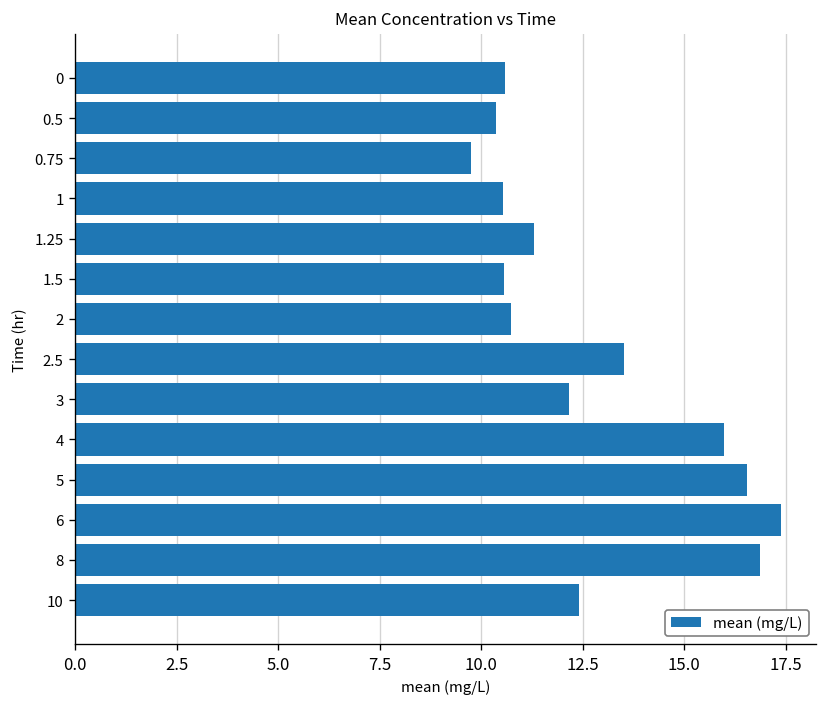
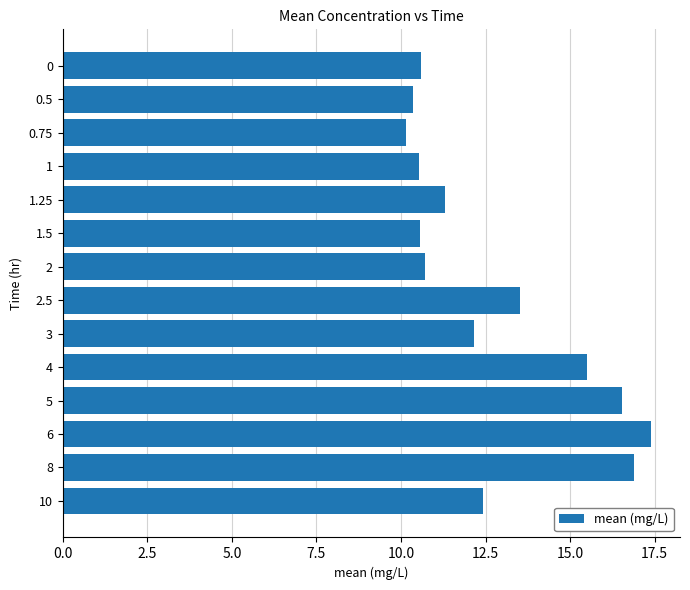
0.75: 9.8 -> 10.1
4: 16.0 -> 15.5
